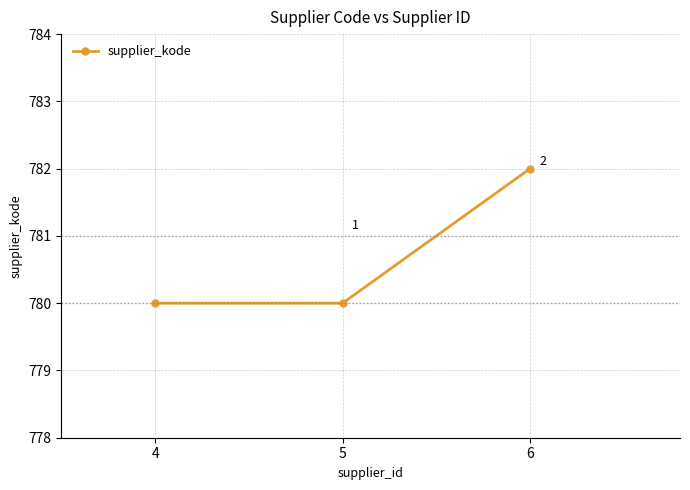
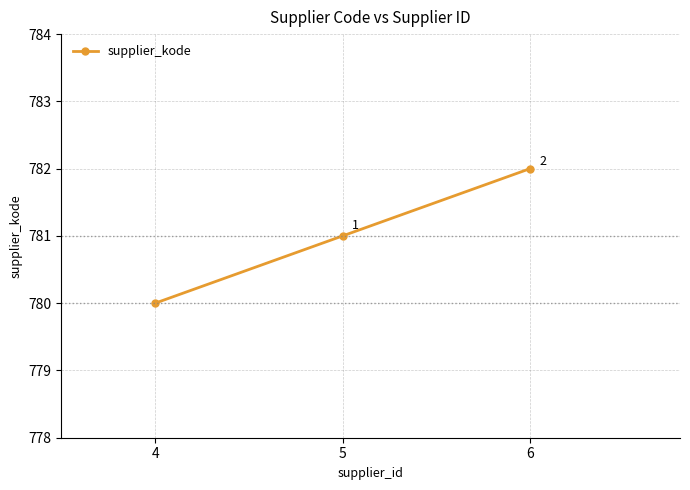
5: 780 -> 781
